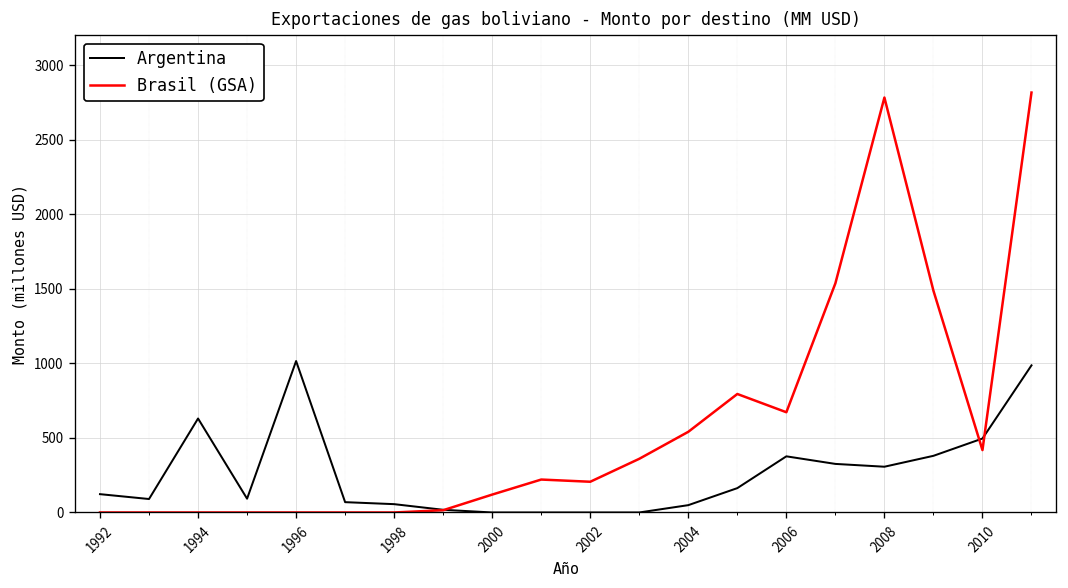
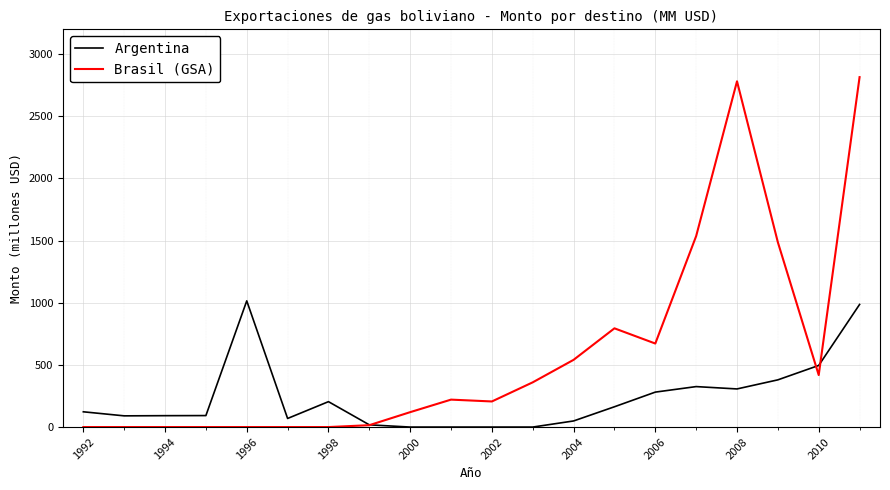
Argentina, 1994: 630 -> 90
Argentina, 1998: 60 -> 200
Argentina, 2006: 380 -> 280
